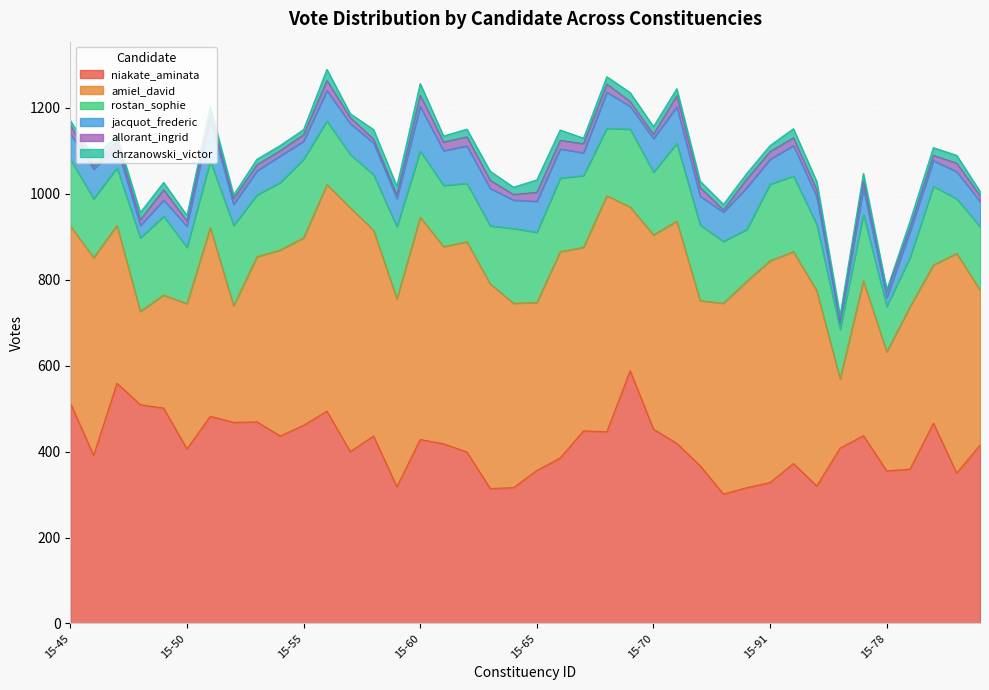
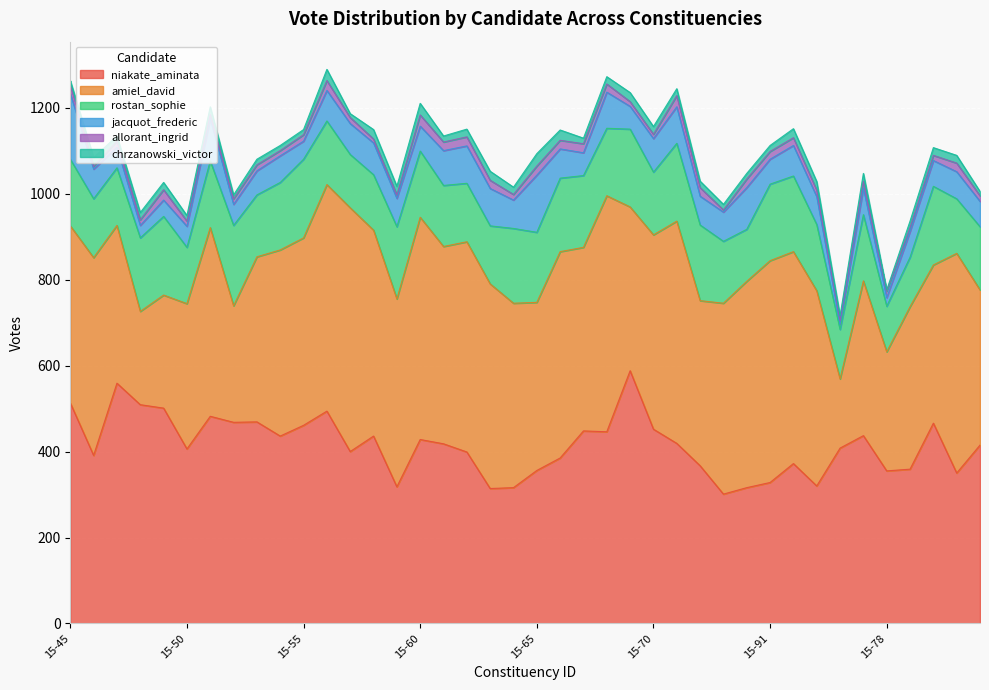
jacquot_frederic, 15-45: 60 -> 150
jacquot_frederic, 15-60: 100 -> 60
jacquot_frederic, 15-65: 70 -> 130
